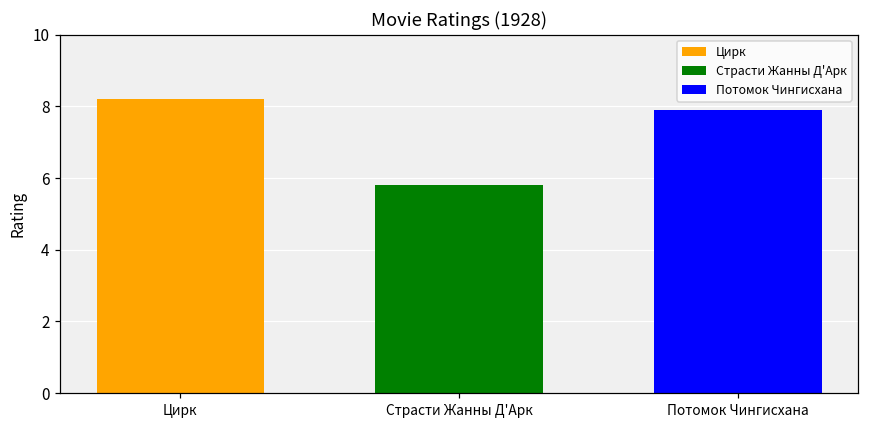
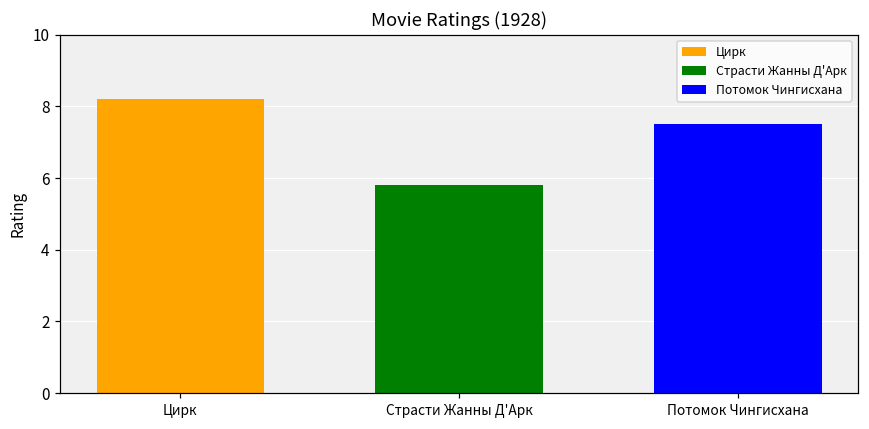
Потомок Чингисхана: 7.9 -> 7.5
